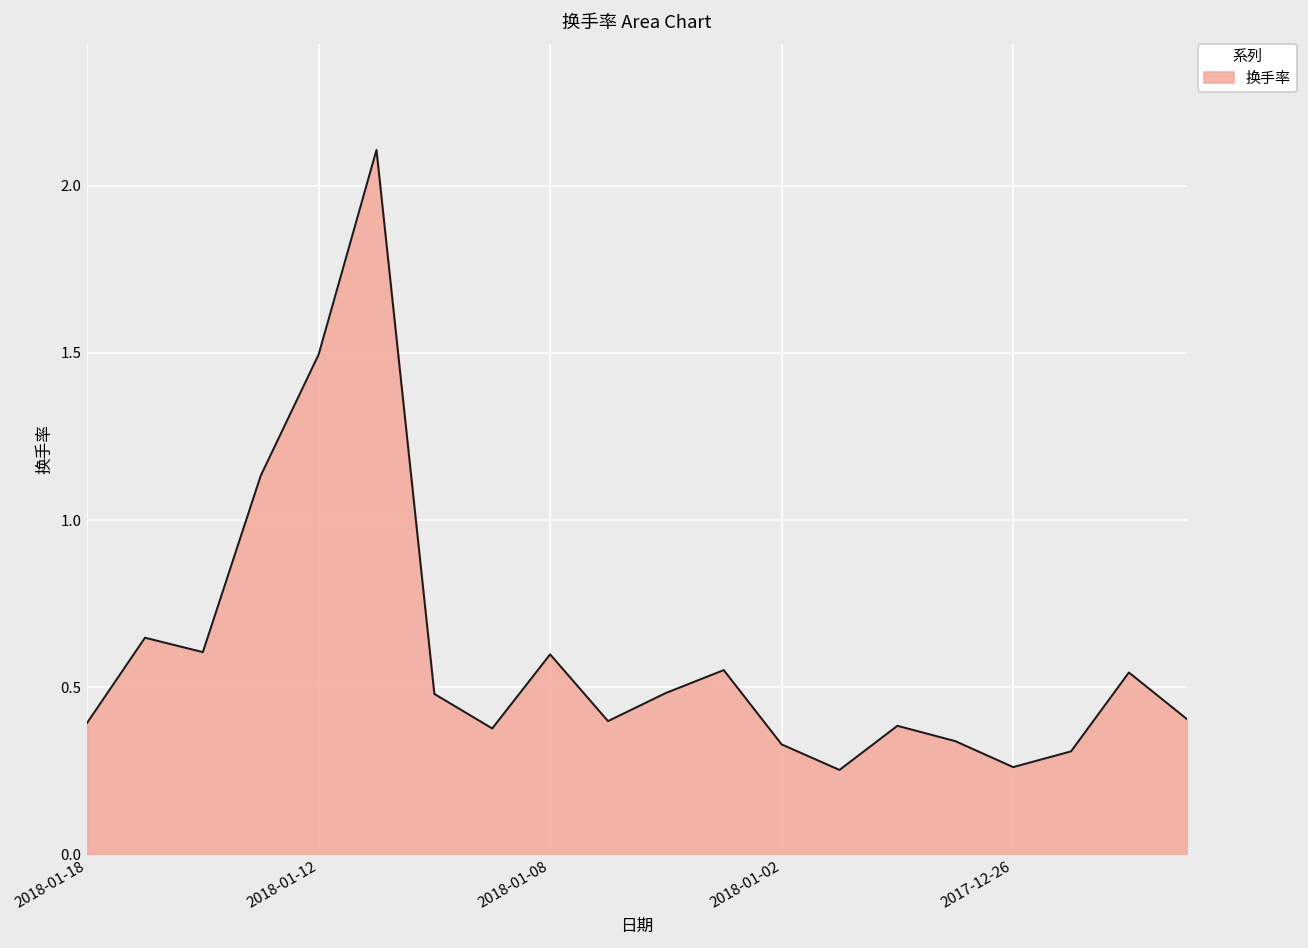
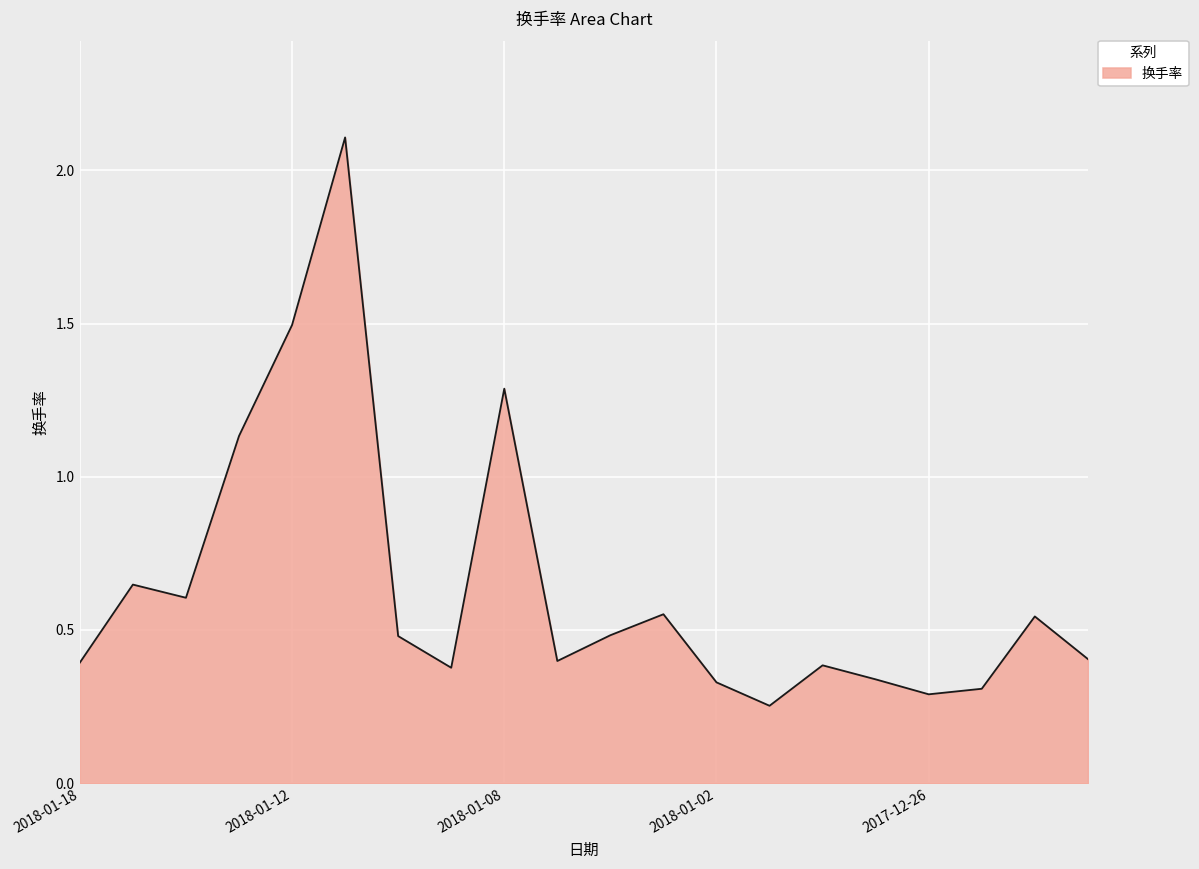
2018-01-08: 0.60 -> 1.29
2017-12-26: 0.26 -> 0.29
